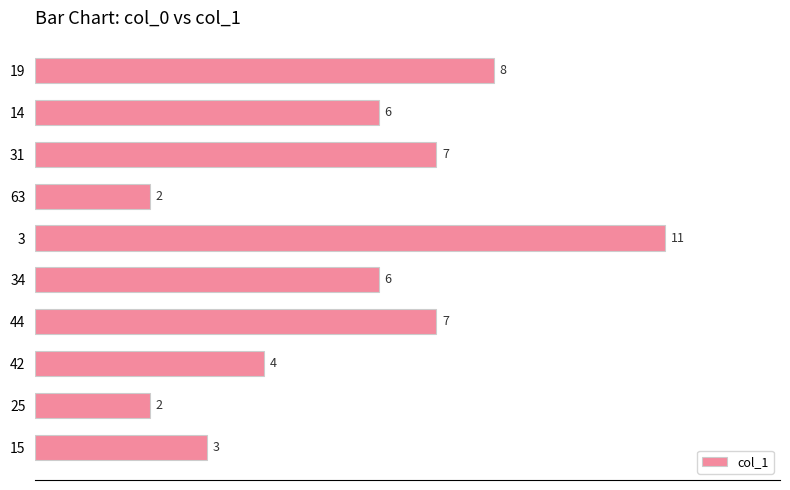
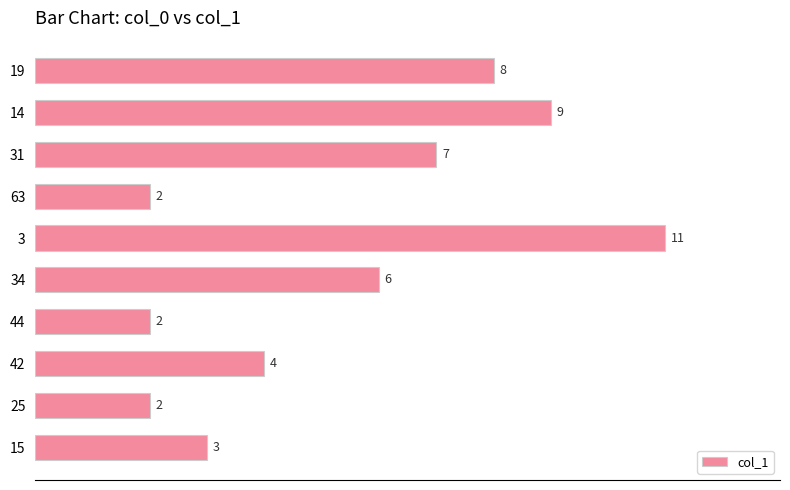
14: 6 -> 9
44: 7 -> 2
